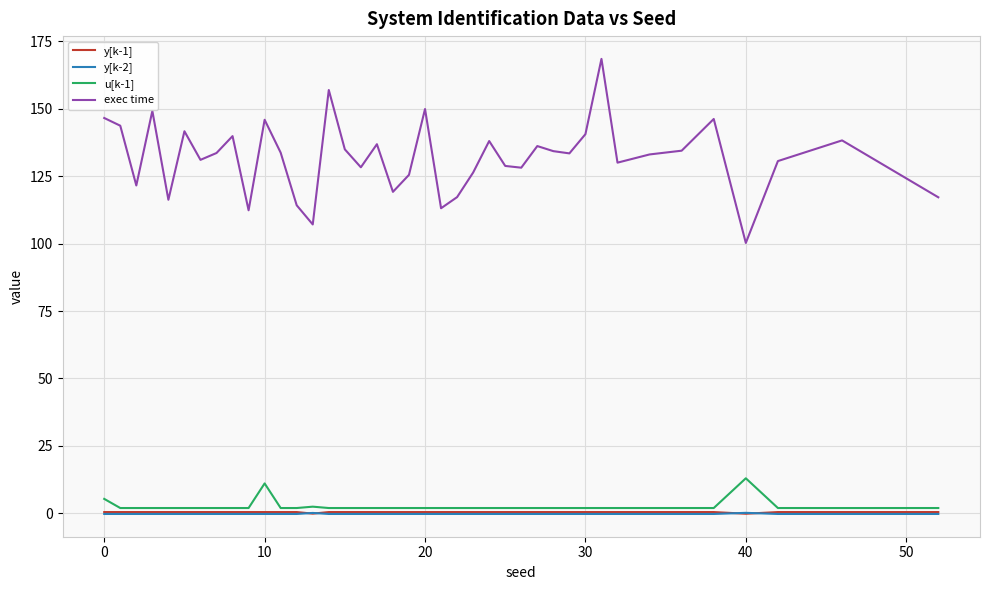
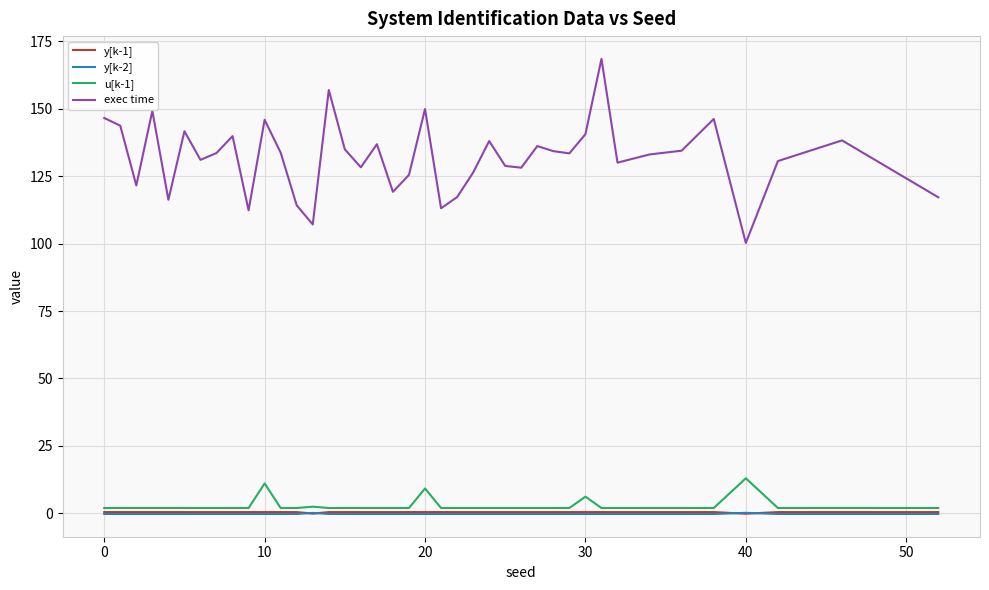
u[k-1], 0: 5 -> 2
u[k-1], 20: 2 -> 9
u[k-1], 30: 2 -> 6
